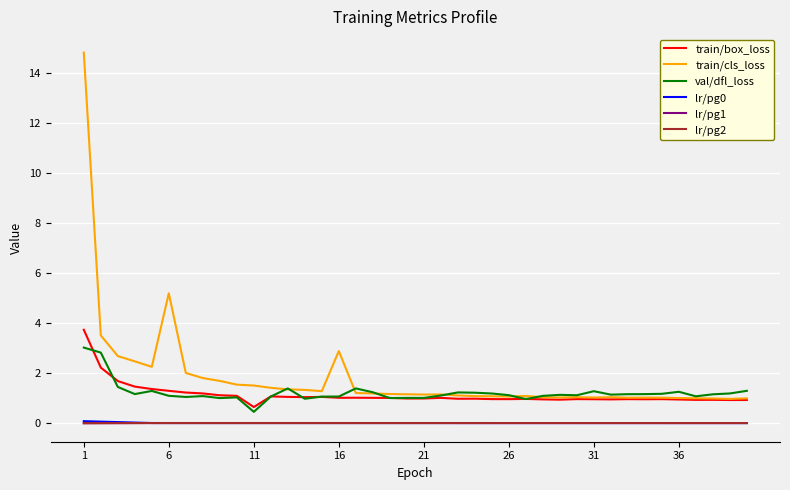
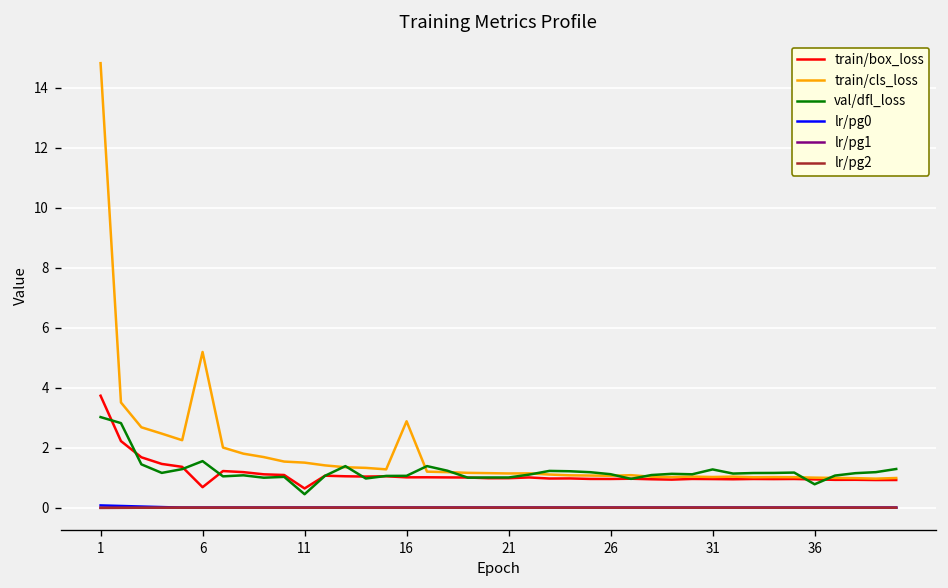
train/box_loss, 6: 1.3 -> 0.7
val/dfl_loss, 6: 1.1 -> 1.6
val/dfl_loss, 36: 1.3 -> 0.8
